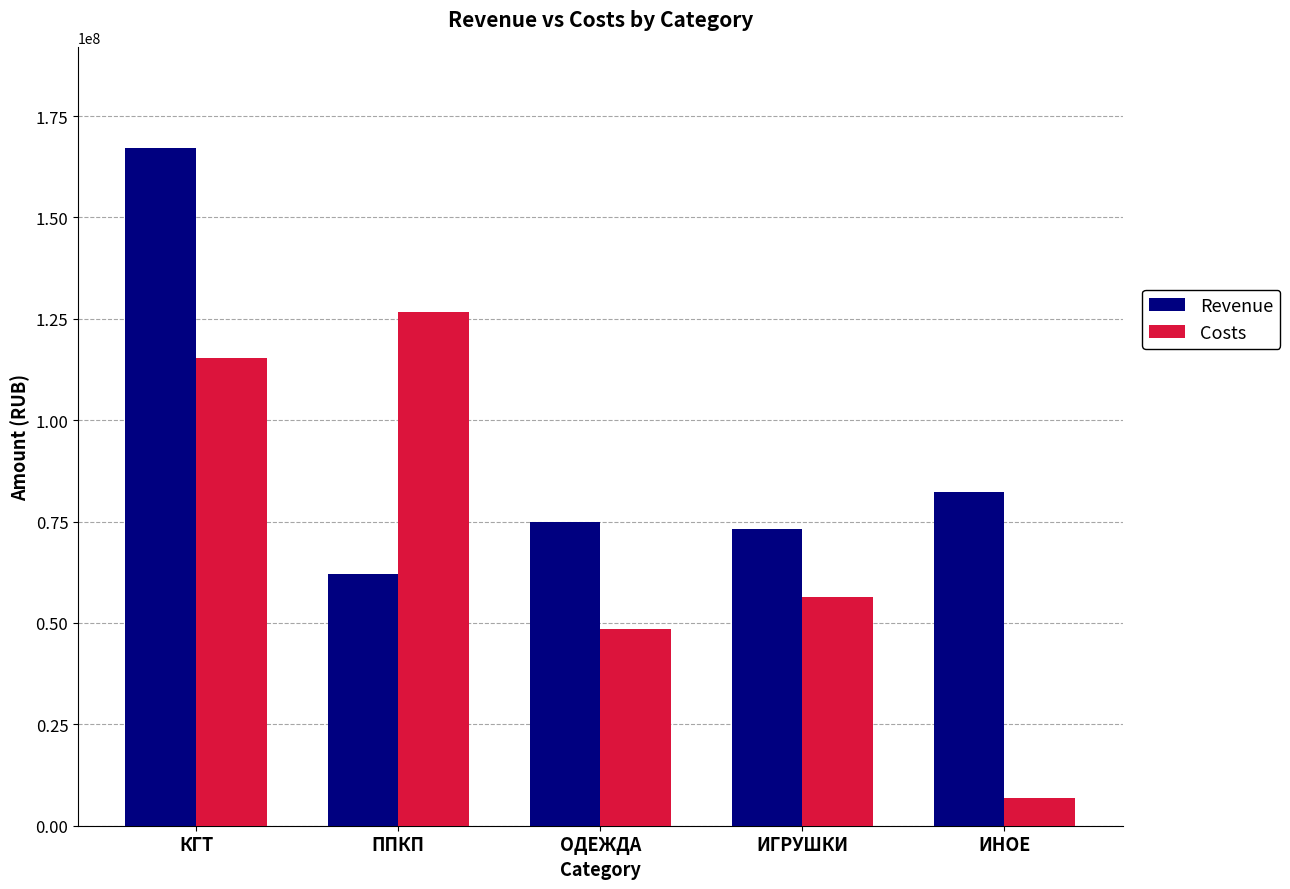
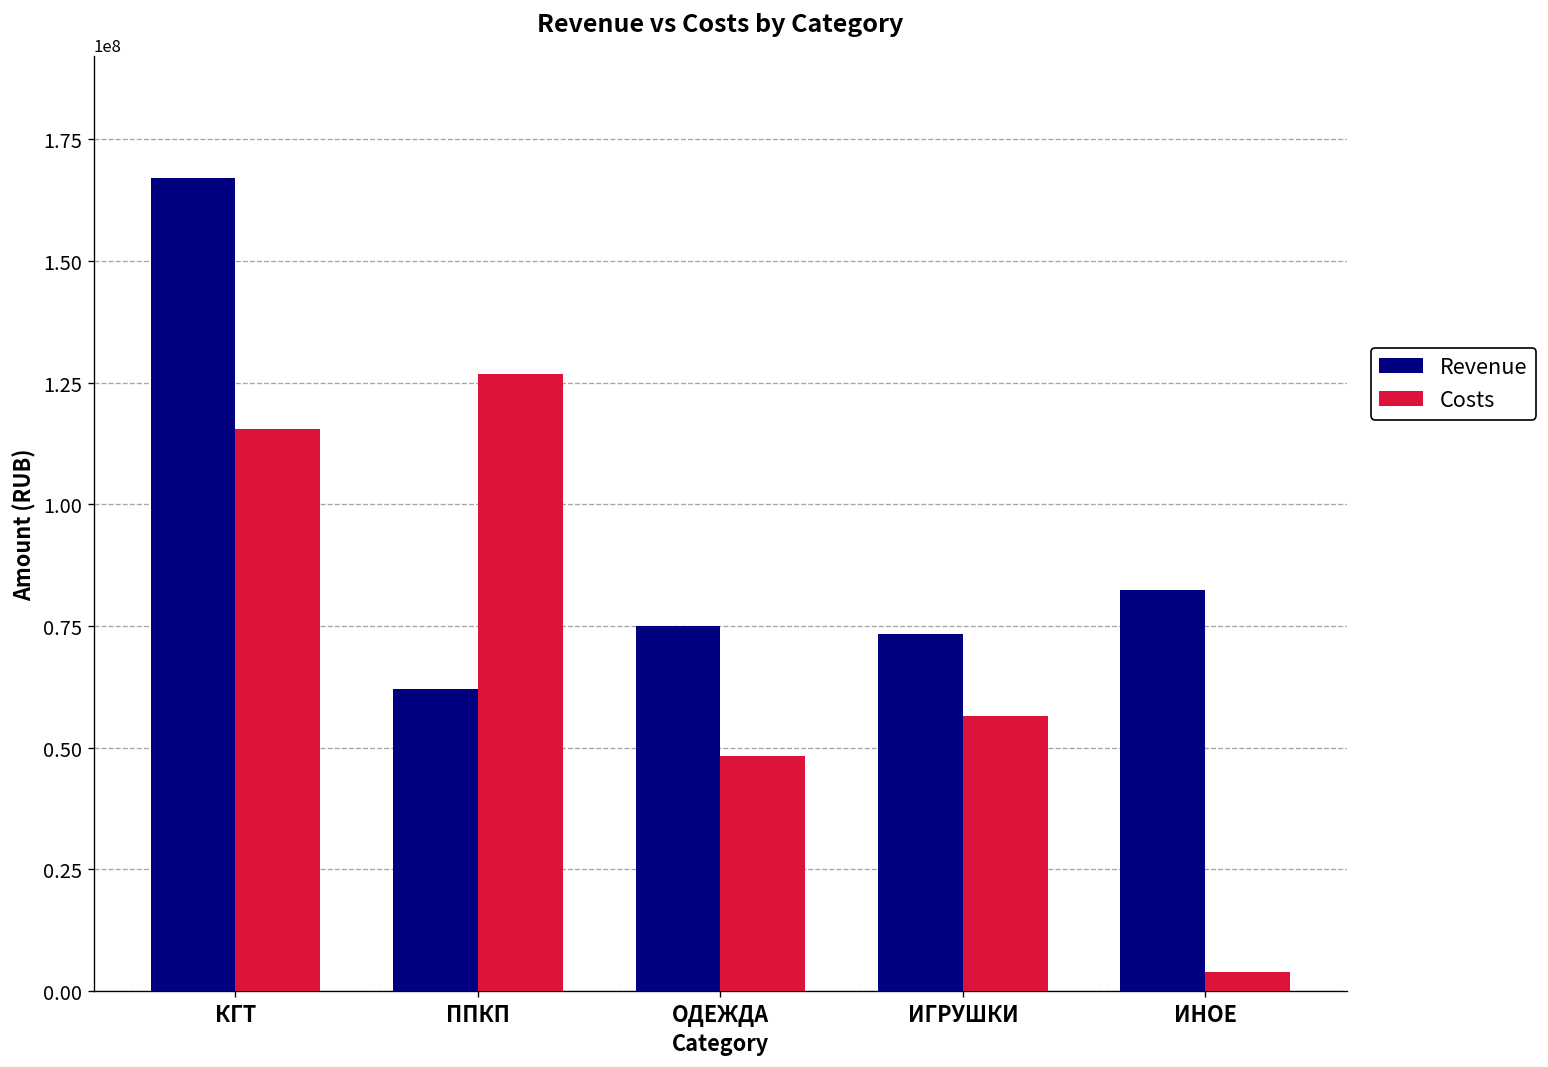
Costs, ИНОЕ: 7000000 -> 4000000
